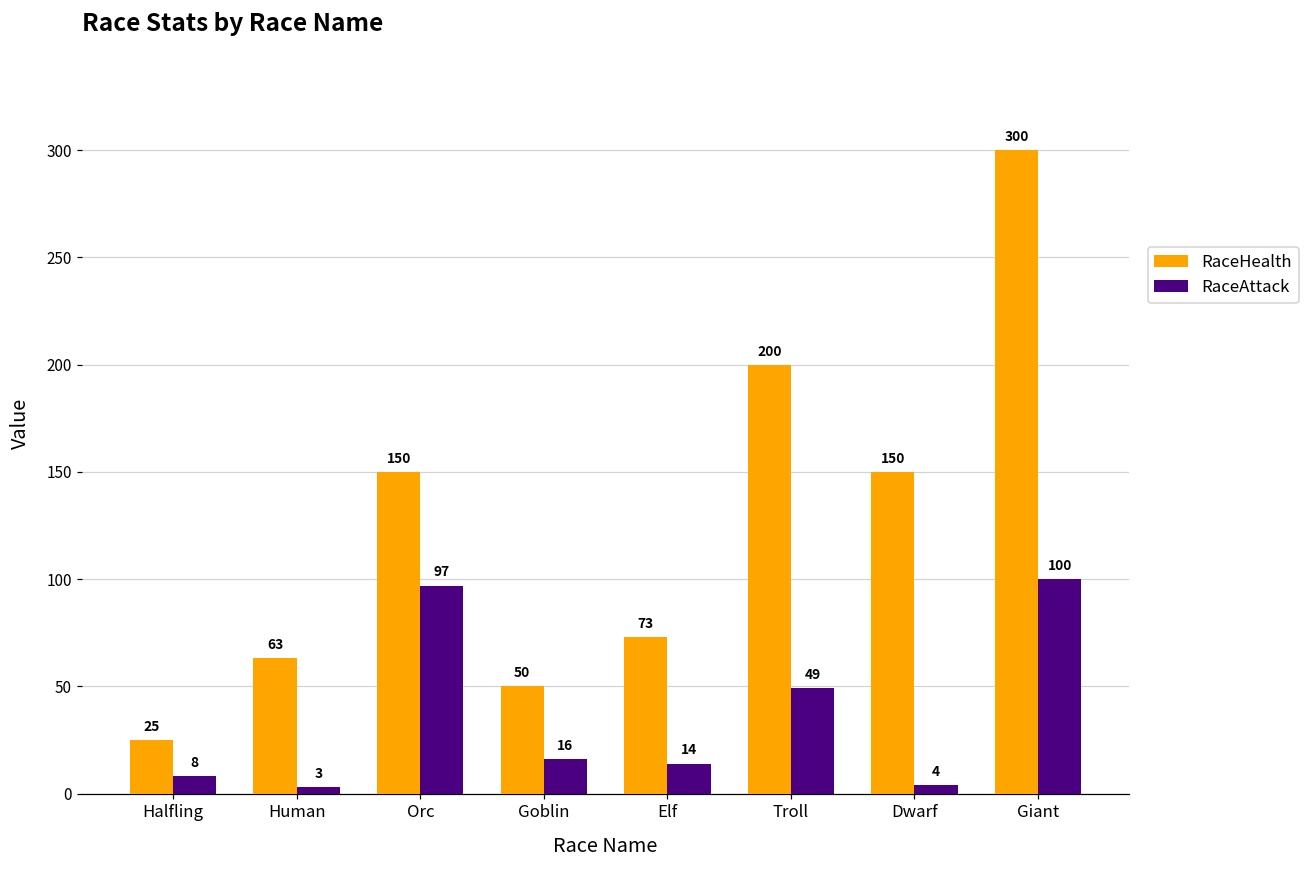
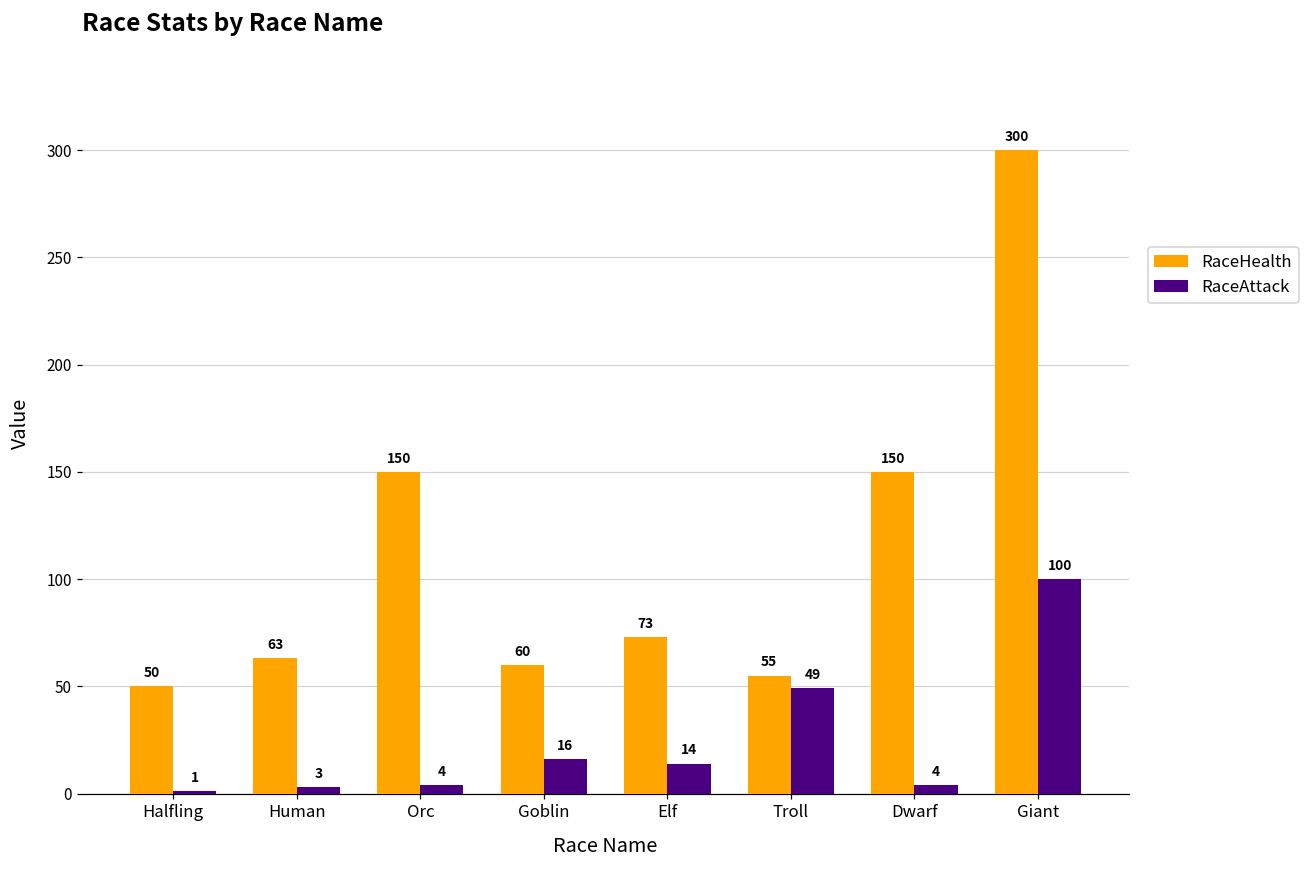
RaceHealth, Halfling: 25 -> 50
RaceAttack, Halfling: 8 -> 1
RaceAttack, Orc: 97 -> 4
RaceHealth, Goblin: 50 -> 60
RaceHealth, Troll: 200 -> 55
